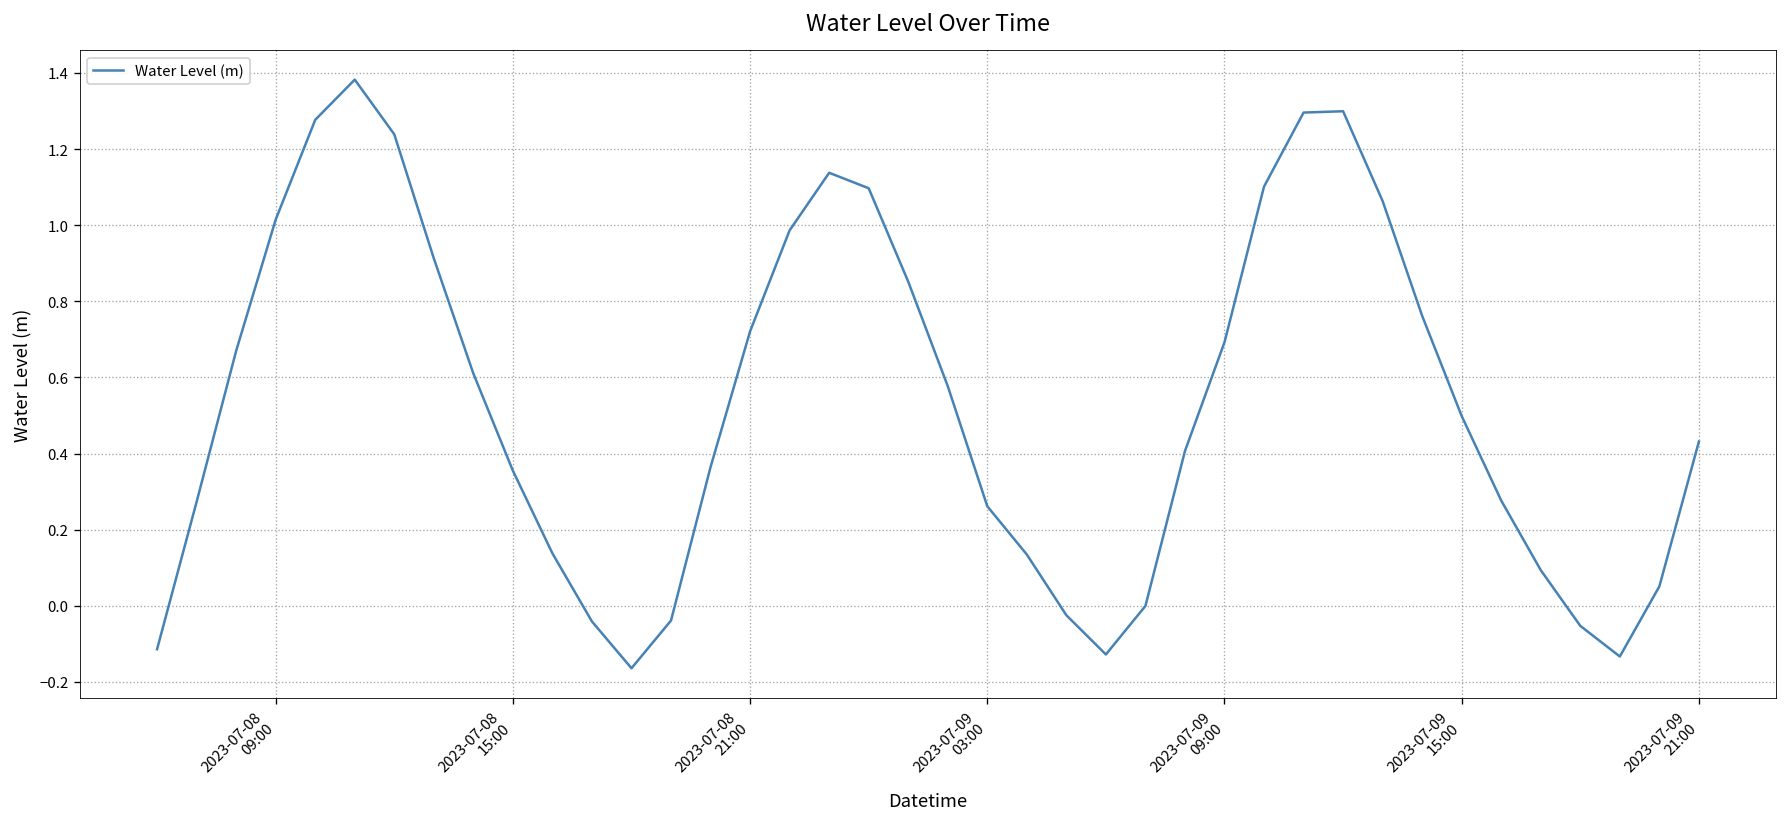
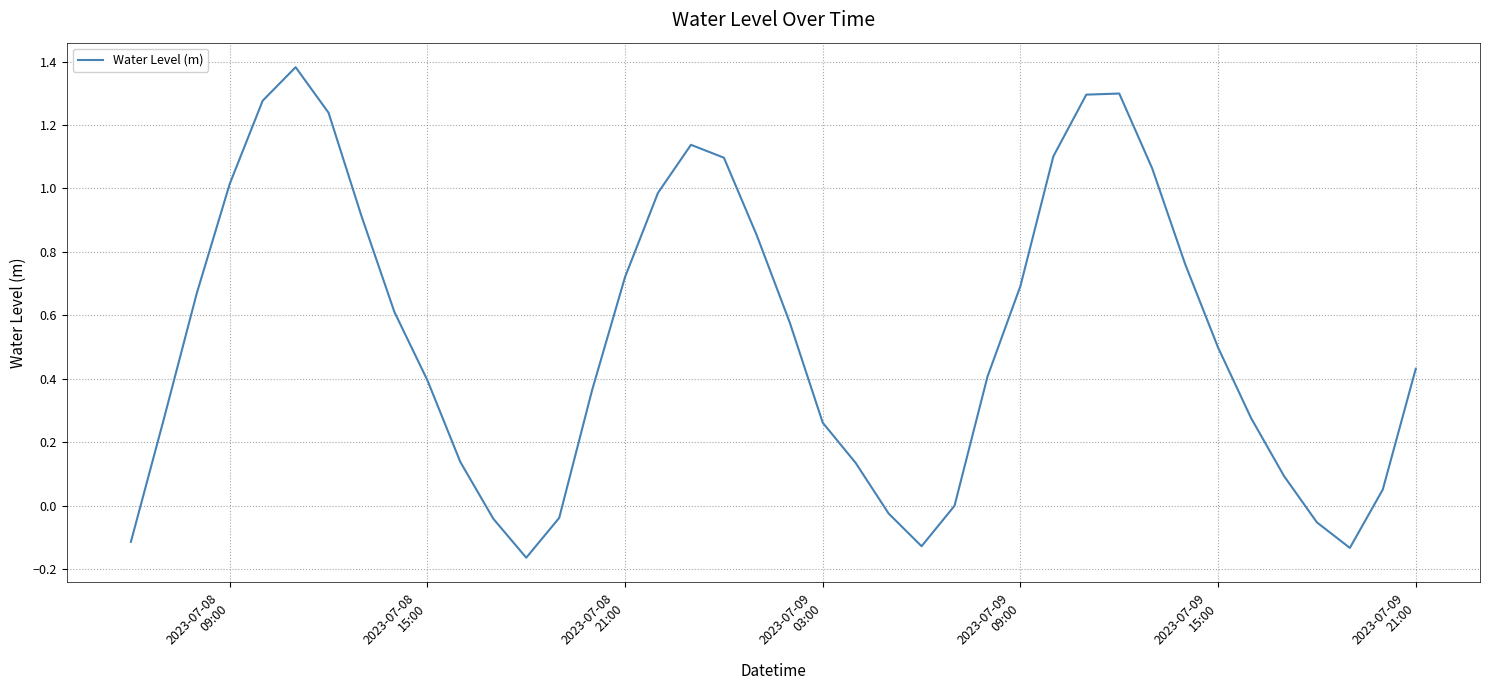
2023-07-08 15:00: 0.36 -> 0.40
